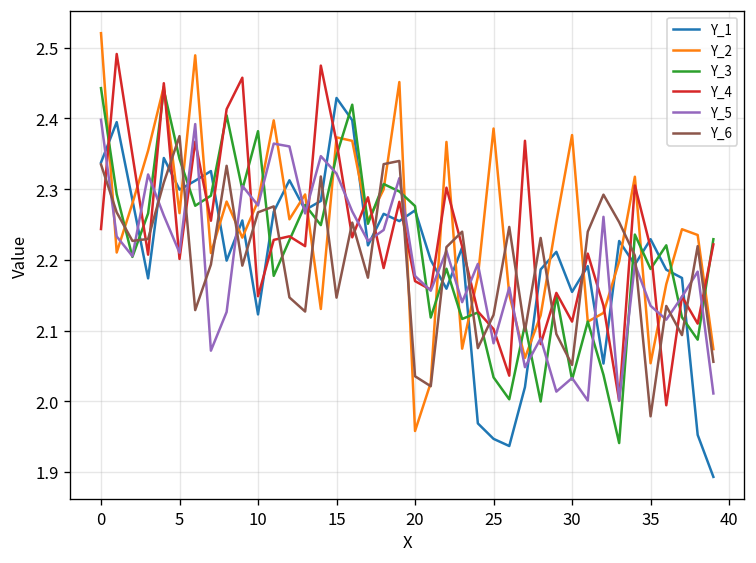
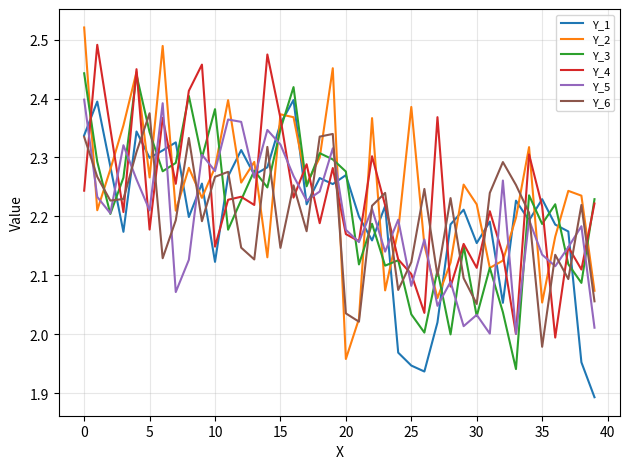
Y_4, 5: 2.20 -> 2.18
Y_1, 15: 2.43 -> 2.36
Y_2, 30: 2.38 -> 2.22
